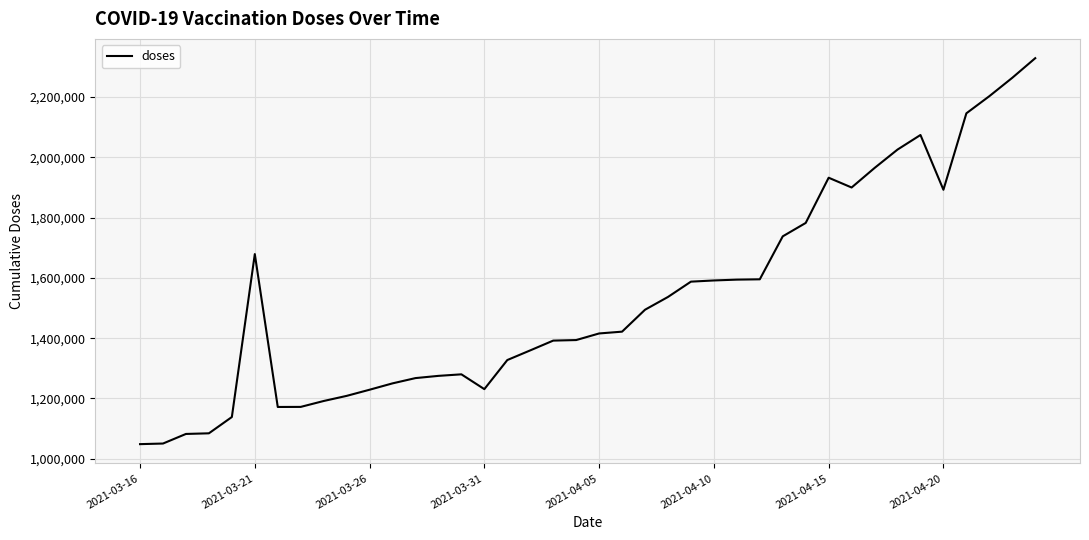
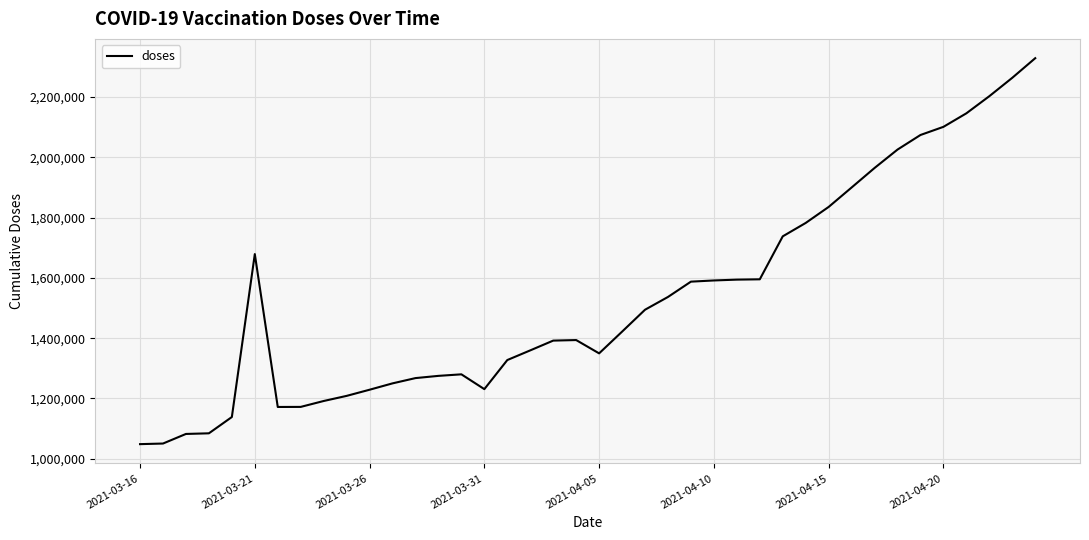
2021-04-05: 1,420,000 -> 1,350,000
2021-04-15: 1,930,000 -> 1,840,000
2021-04-20: 1,890,000 -> 2,100,000
